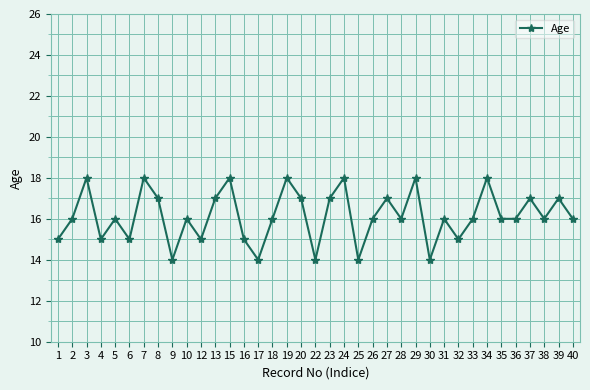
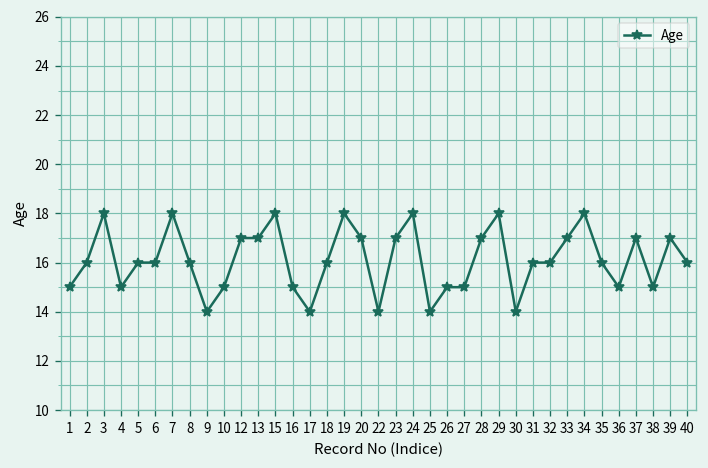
6: 15 -> 16
8: 17 -> 16
10: 16 -> 15
12: 15 -> 17
26: 16 -> 15
27: 17 -> 15
28: 16 -> 17
32: 15 -> 16
33: 16 -> 17
36: 16 -> 15
38: 16 -> 15
